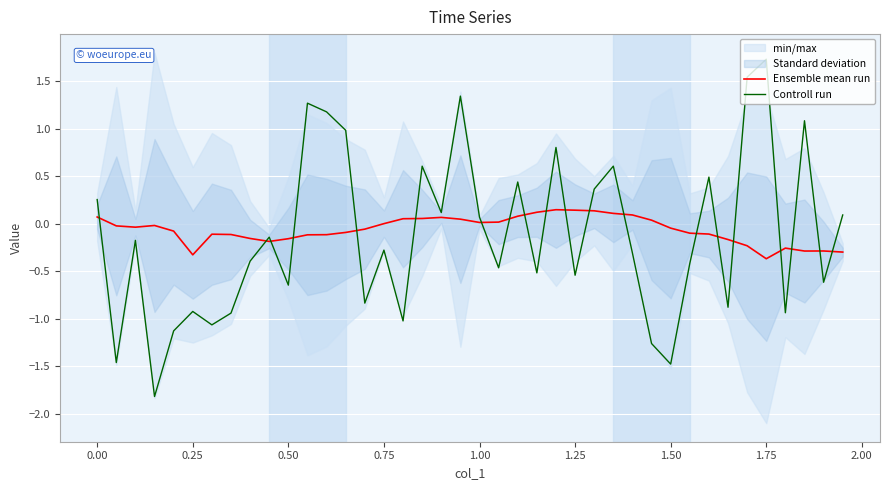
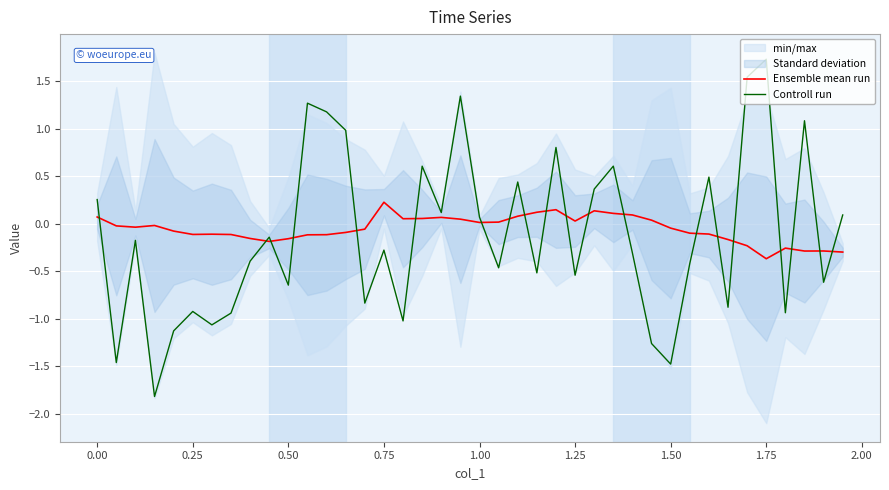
Ensemble mean run, 0.25: -0.3 -> -0.1
Ensemble mean run, 0.75: 0.0 -> 0.2
Ensemble mean run, 1.25: 0.1 -> 0.0
